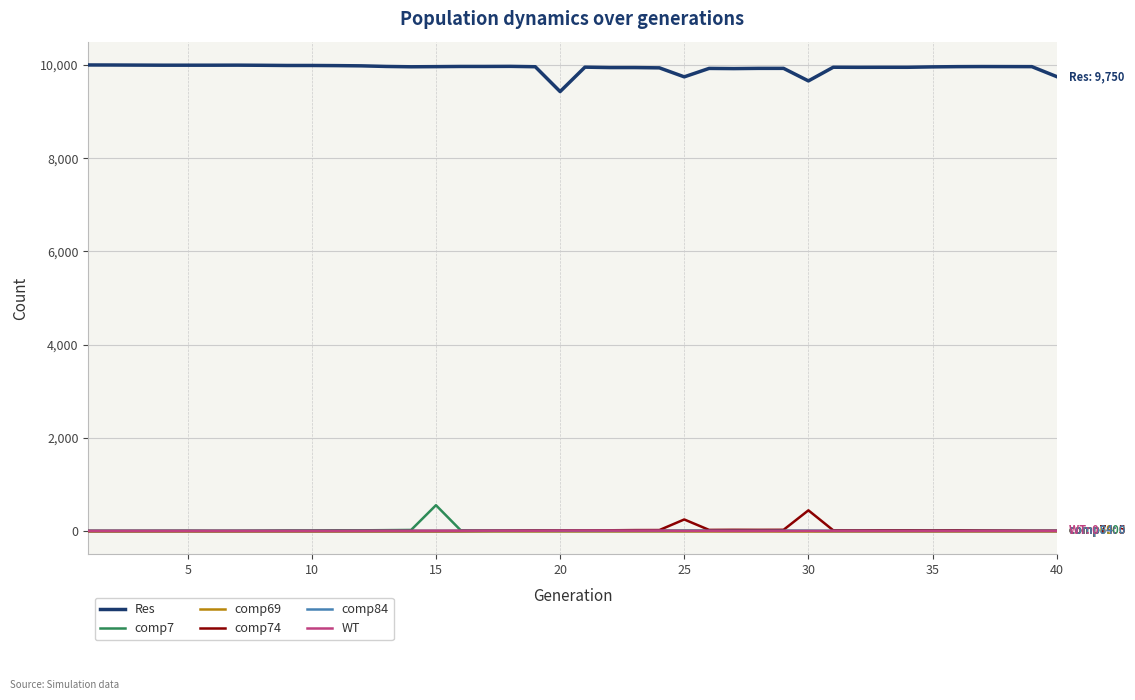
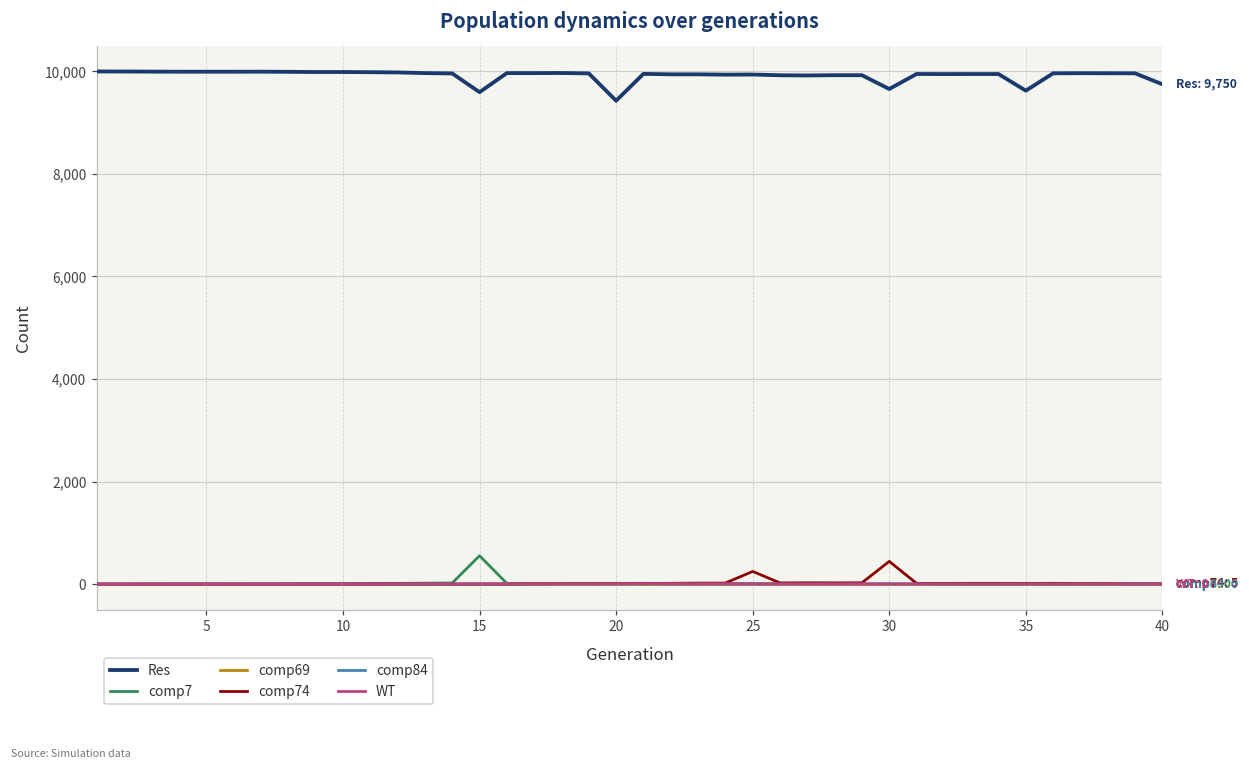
Res, 15: 10,000 -> 9,600
Res, 25: 9,700 -> 9,900
Res, 35: 10,000 -> 9,600
